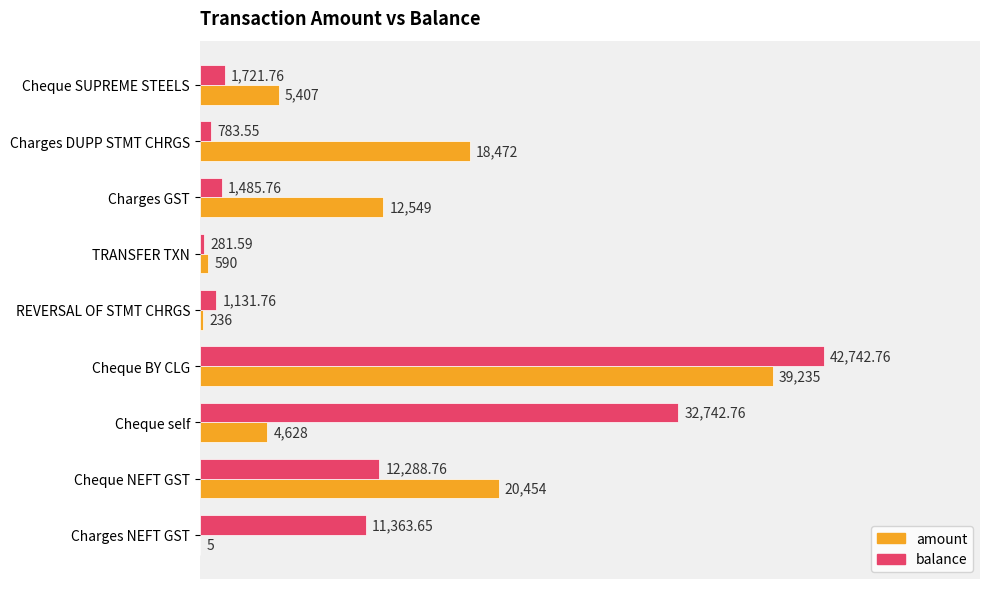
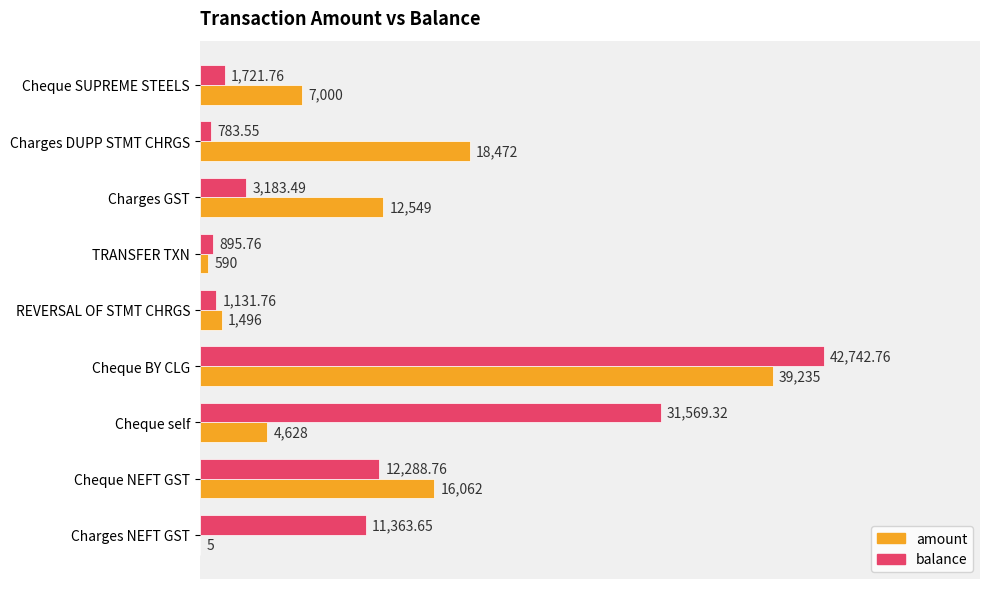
amount, Cheque SUPREME STEELS: 5,407 -> 7,000
balance, Charges GST: 1,485.76 -> 3,183.49
balance, TRANSFER TXN: 281.59 -> 895.76
amount, REVERSAL OF STMT CHRGS: 236 -> 1,496
balance, Cheque self: 32,742.76 -> 31,569.32
amount, Cheque NEFT GST: 20,454 -> 16,062
